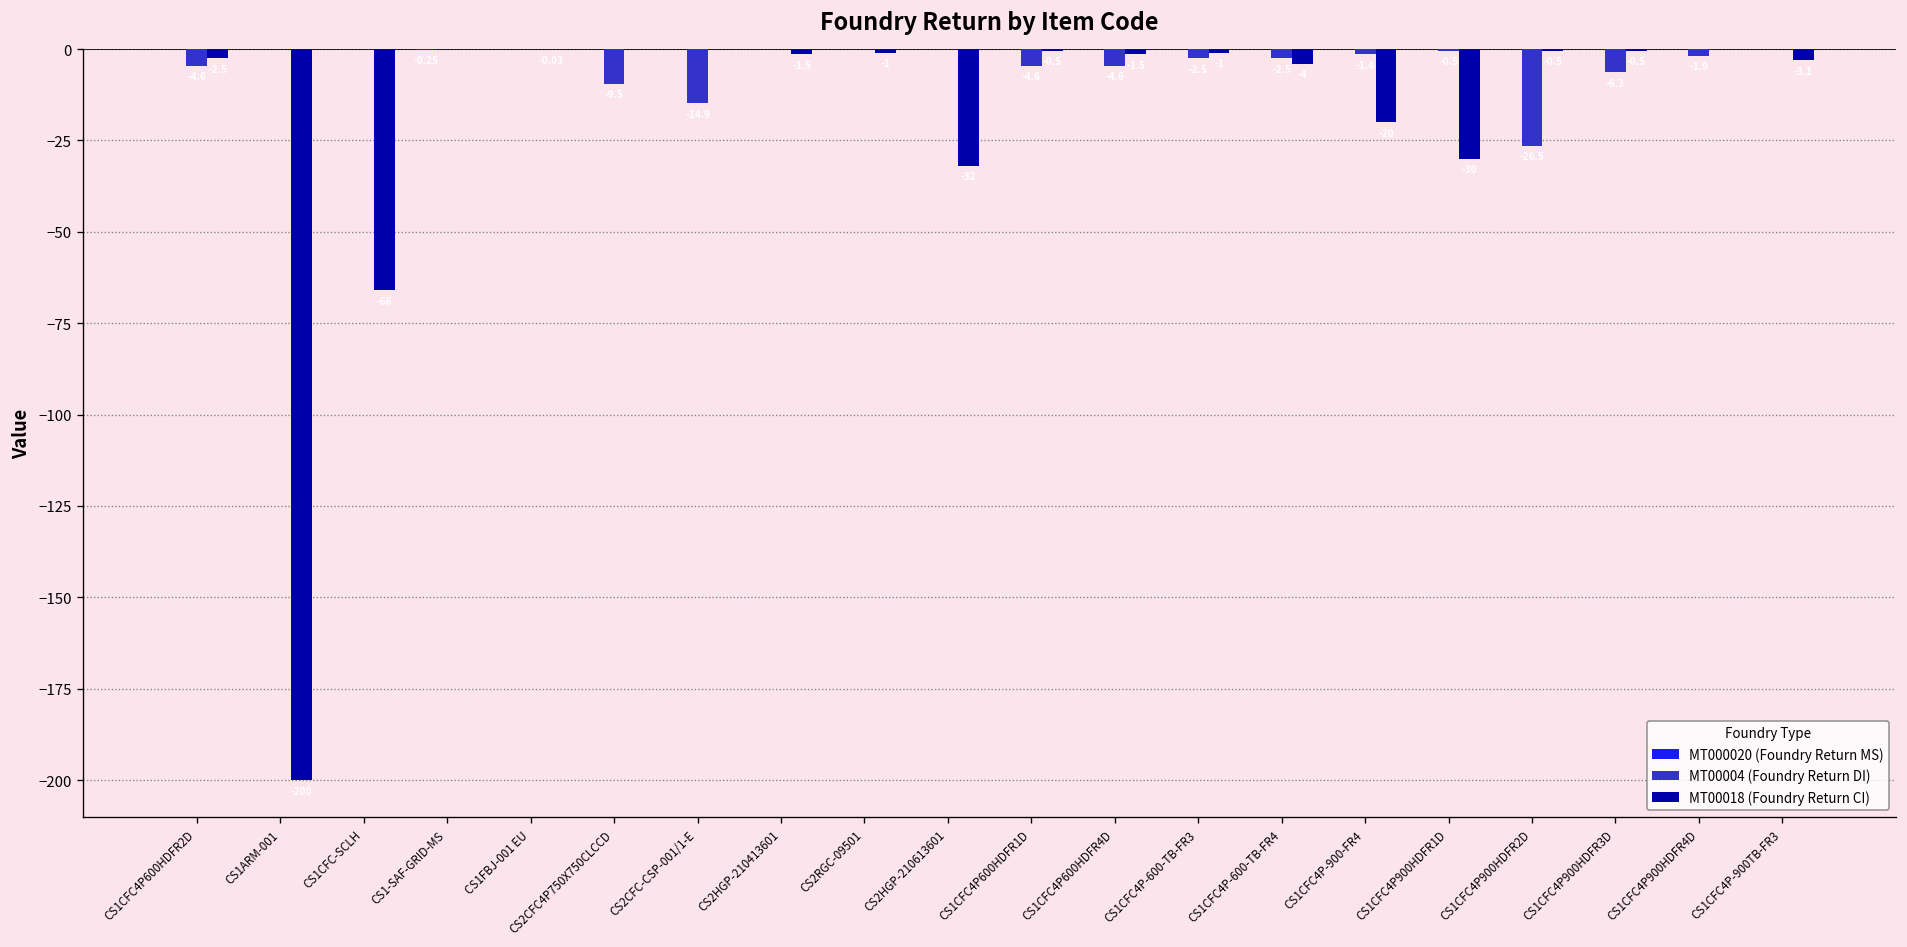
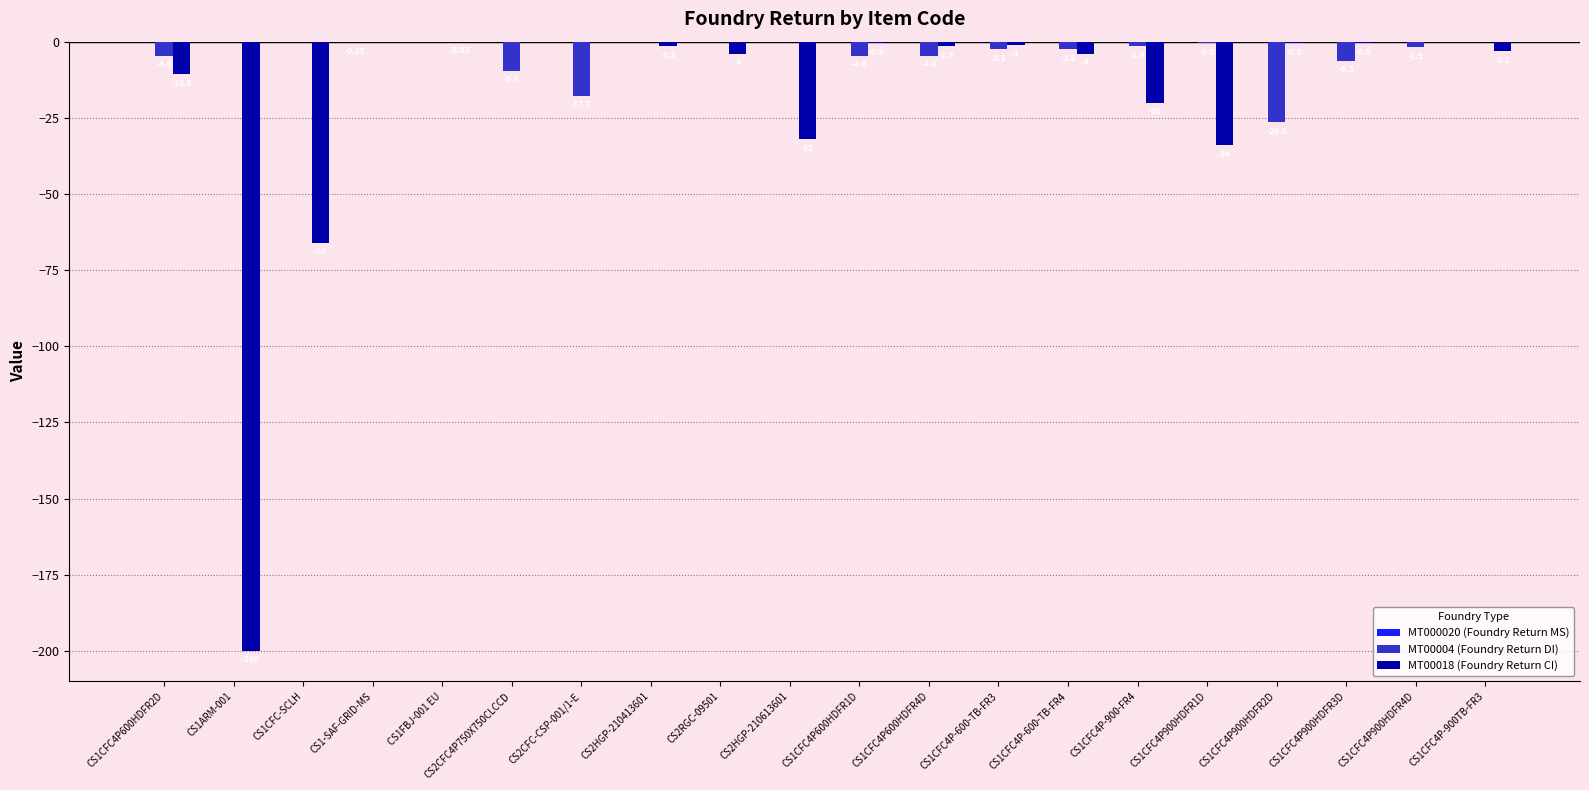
MT00018 (Foundry Return CI), CS1CFC4P600HDFR2D: -3 -> -11
MT00004 (Foundry Return DI), CS2CFC-CSP-001/1-E: -15 -> -18
MT00018 (Foundry Return CI), CS2RGC-09501: -1 -> -4
MT00018 (Foundry Return CI), CS1CFC4P900HDFR1D: -30 -> -34
